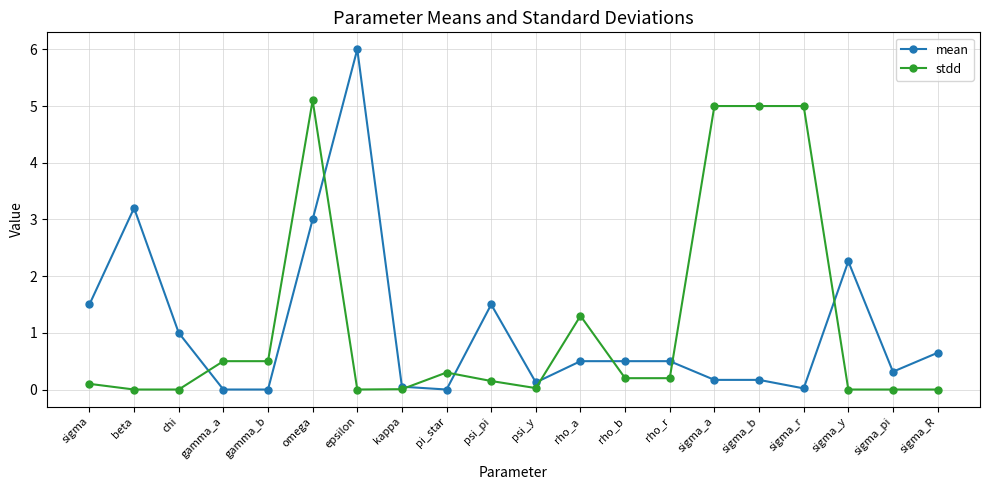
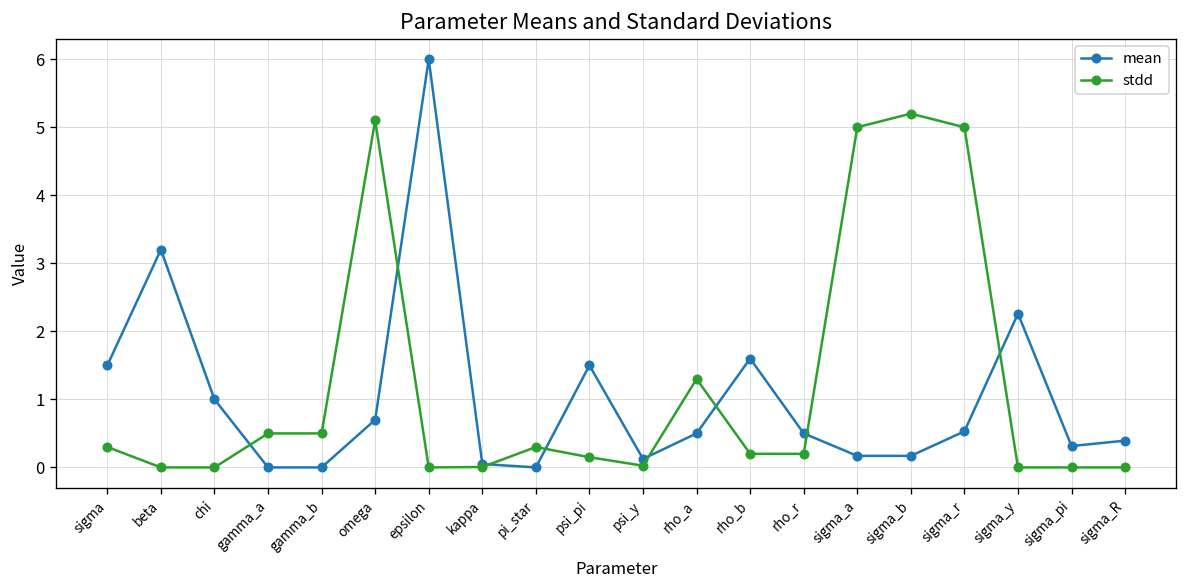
stdd, sigma: 0.1 -> 0.3
mean, omega: 3.0 -> 0.7
mean, rho_b: 0.5 -> 1.6
stdd, sigma_b: 5.0 -> 5.2
mean, sigma_r: 0.0 -> 0.5
mean, sigma_R: 0.6 -> 0.4
